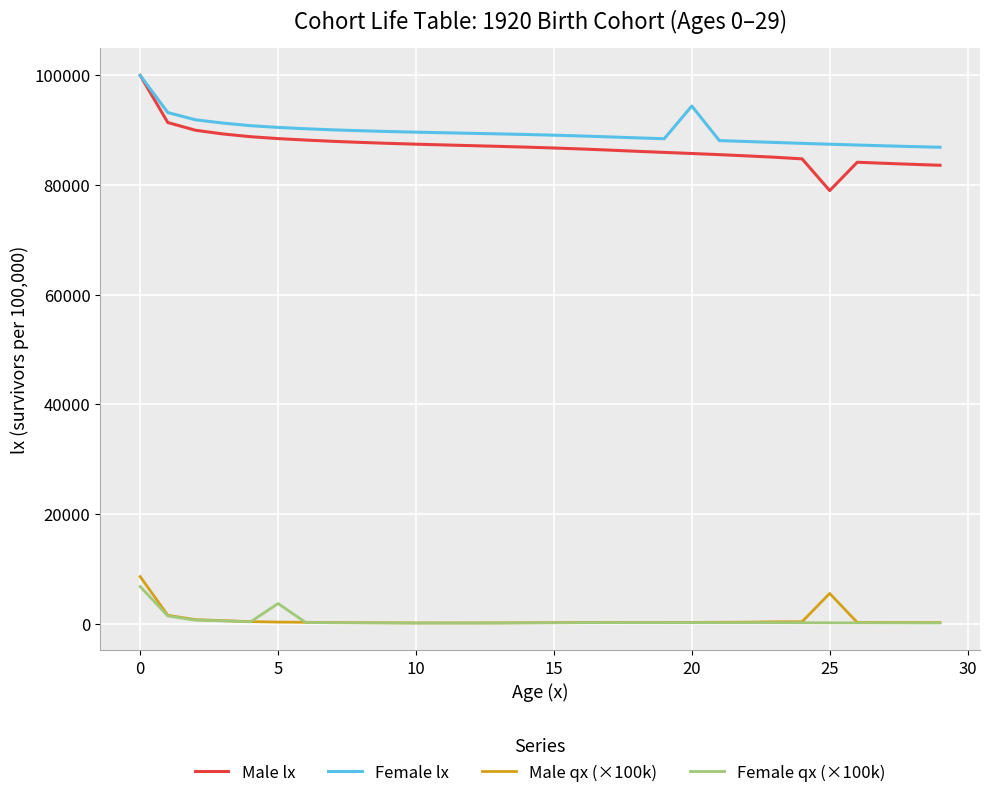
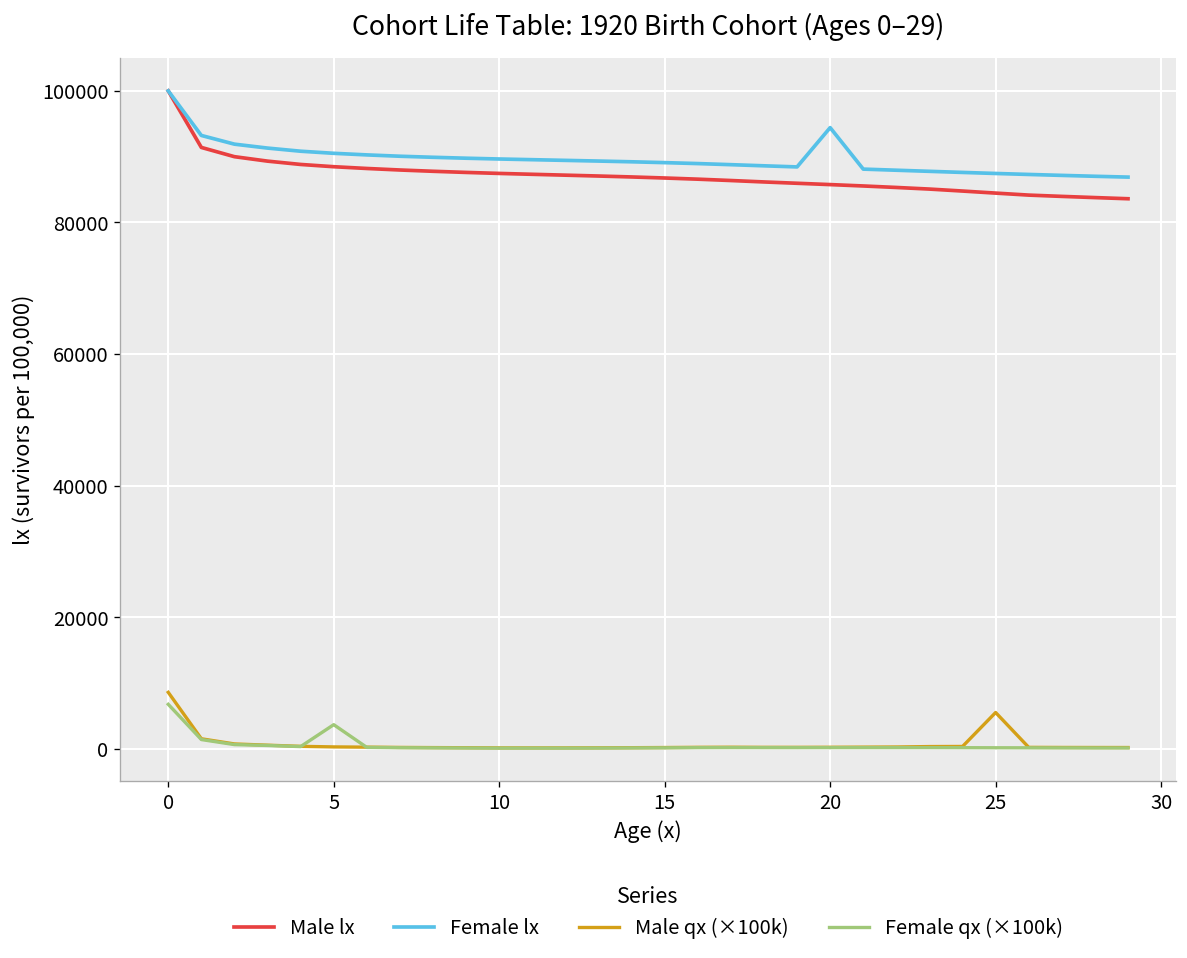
Male lx, 25: 79000 -> 84000
